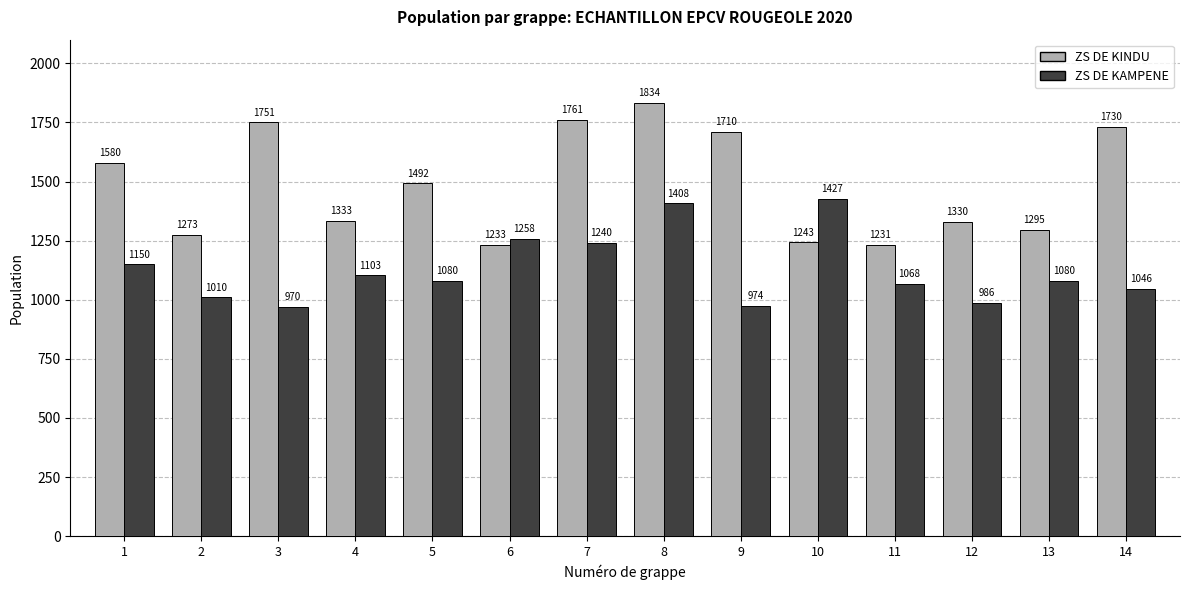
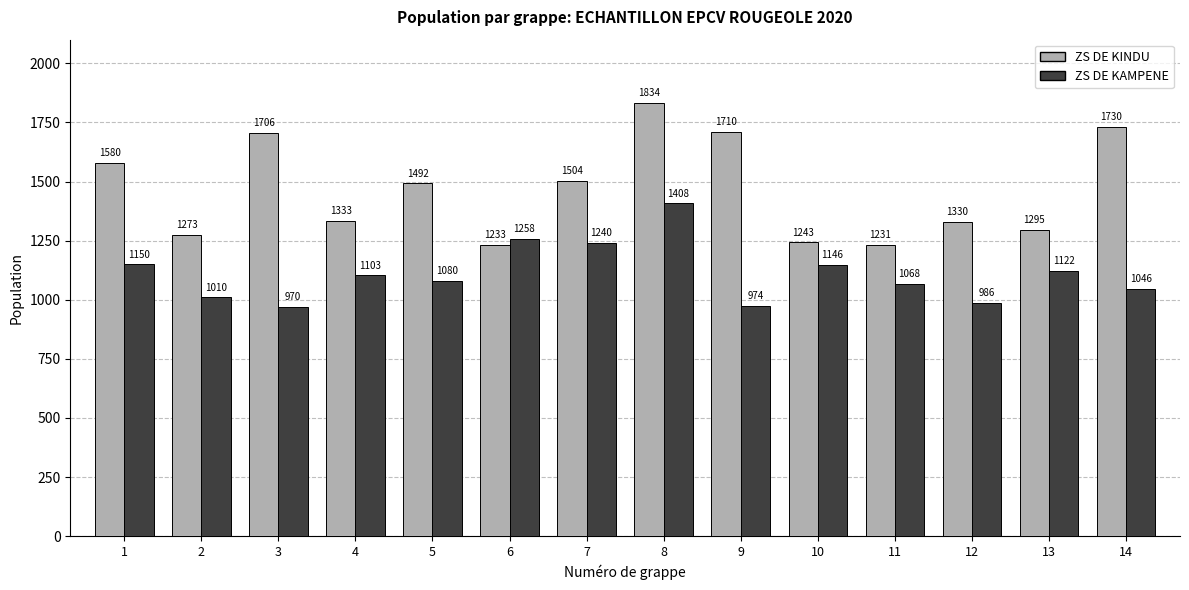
ZS DE KINDU, 3: 1751 -> 1706
ZS DE KINDU, 7: 1761 -> 1504
ZS DE KAMPENE, 10: 1427 -> 1146
ZS DE KAMPENE, 13: 1080 -> 1122
